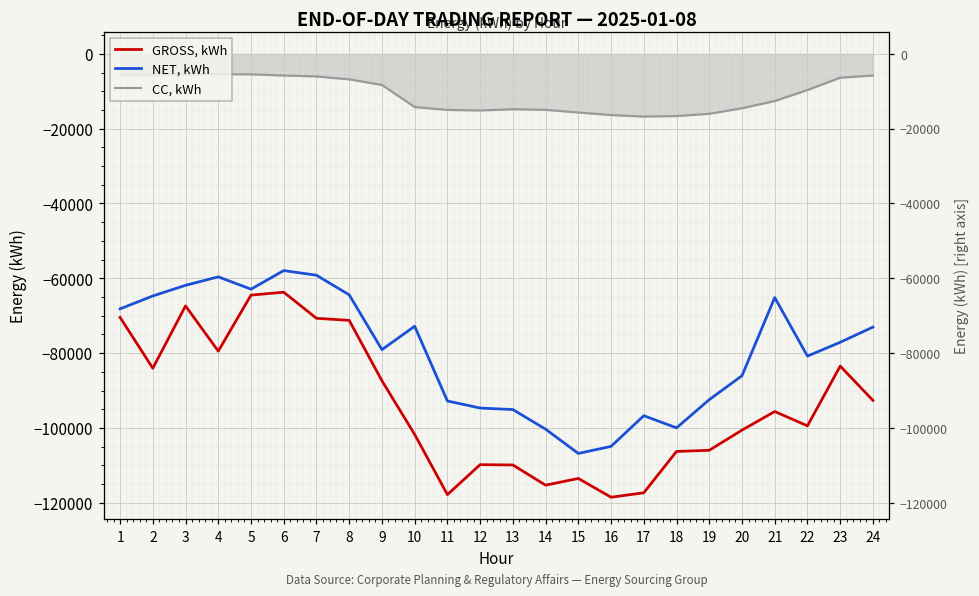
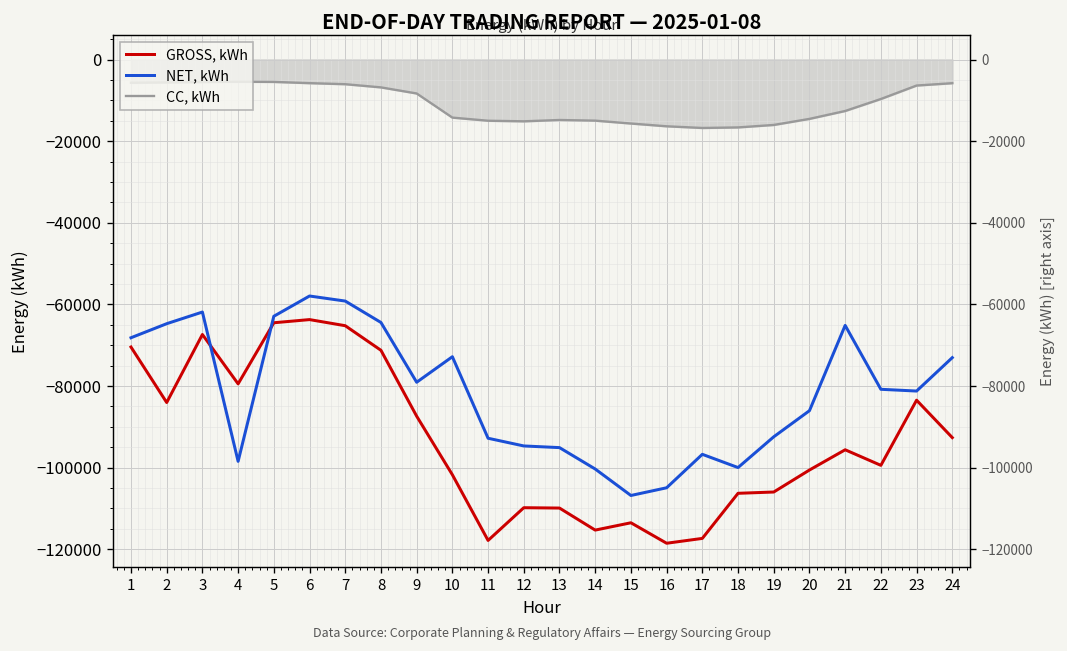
NET, kWh, 4: -60000 -> -98000
GROSS, kWh, 7: -71000 -> -65000
NET, kWh, 23: -77000 -> -81000
